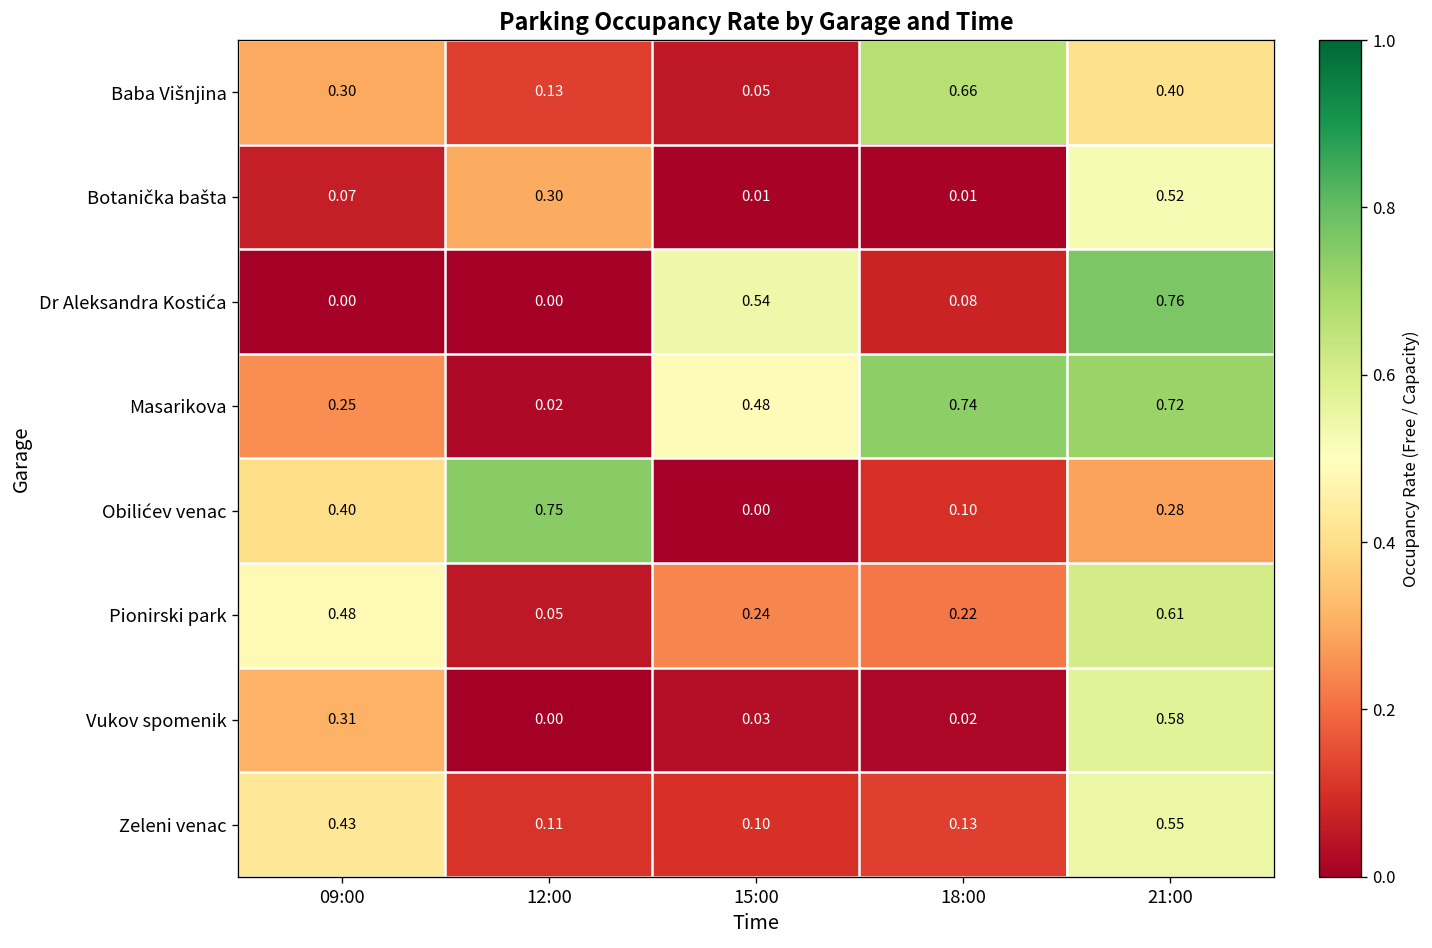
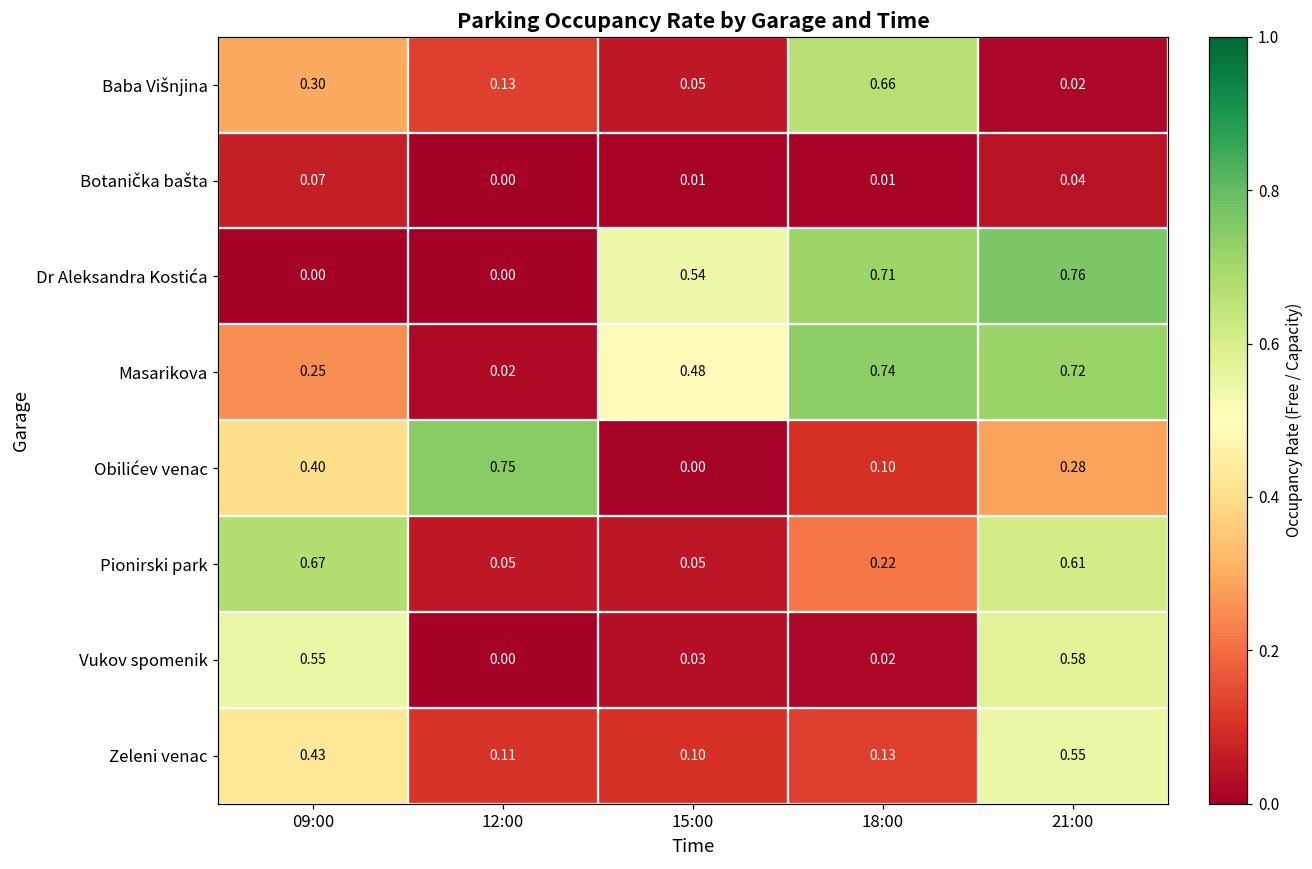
Baba Višnjina, 21:00: 0.40 -> 0.02
Botanička bašta, 12:00: 0.30 -> 0.00
Botanička bašta, 21:00: 0.52 -> 0.04
Dr Aleksandra Kostića, 18:00: 0.08 -> 0.71
Pionirski park, 09:00: 0.48 -> 0.67
Pionirski park, 15:00: 0.24 -> 0.05
Vukov spomenik, 09:00: 0.31 -> 0.55
